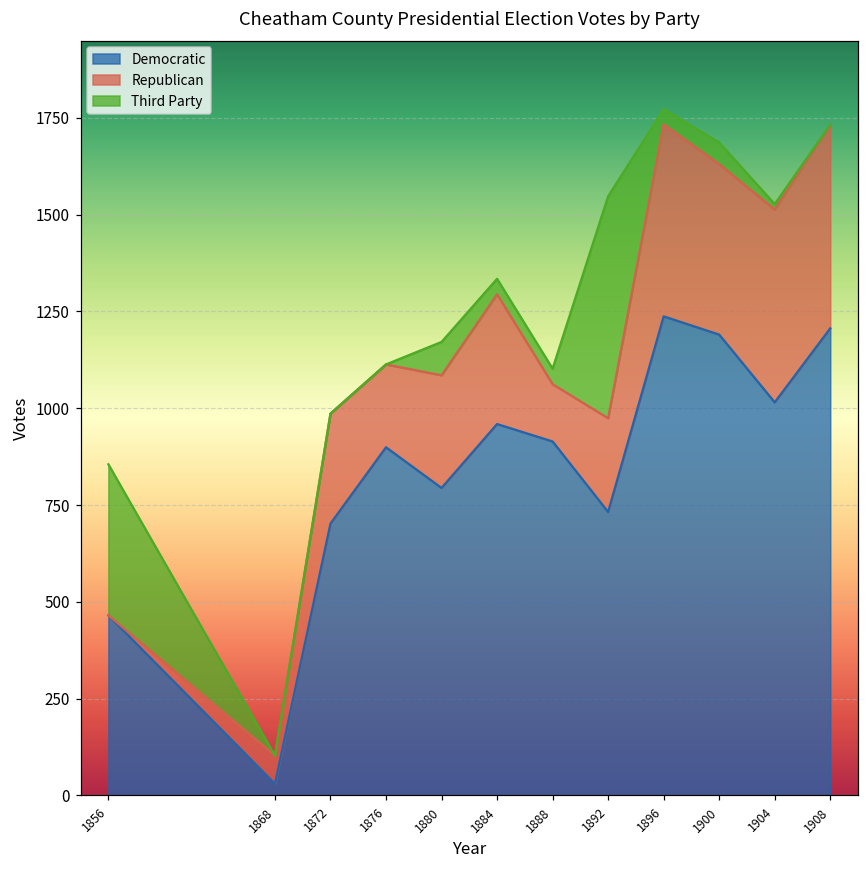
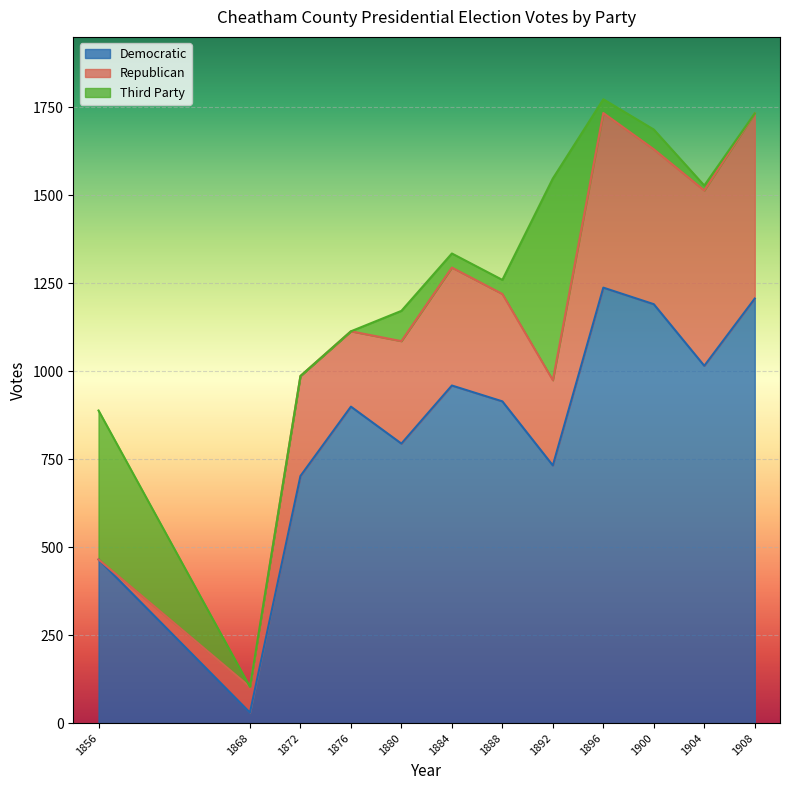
Third Party, 1856: 390 -> 420
Republican, 1888: 150 -> 310
